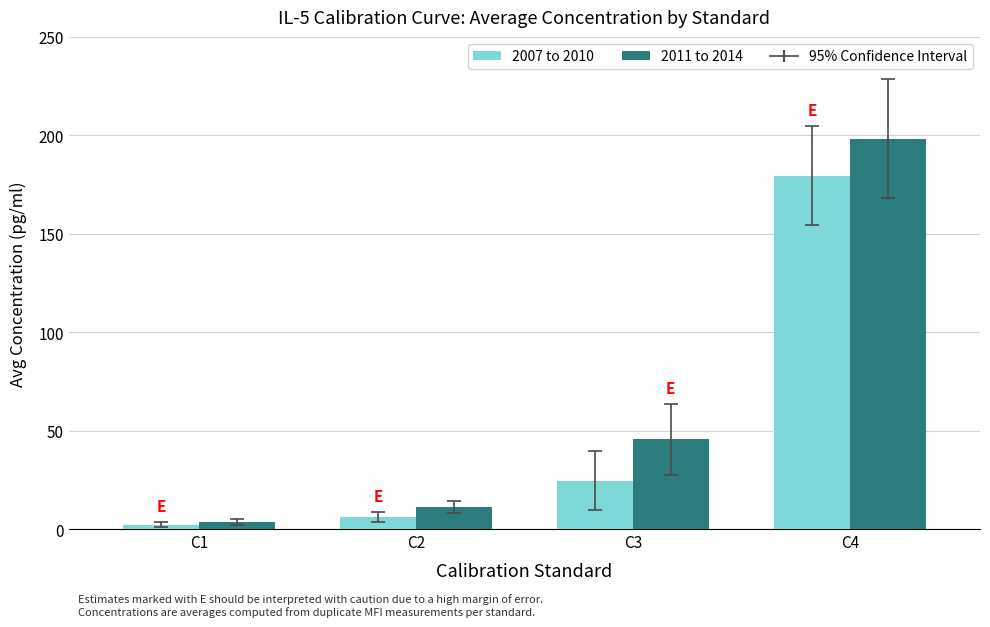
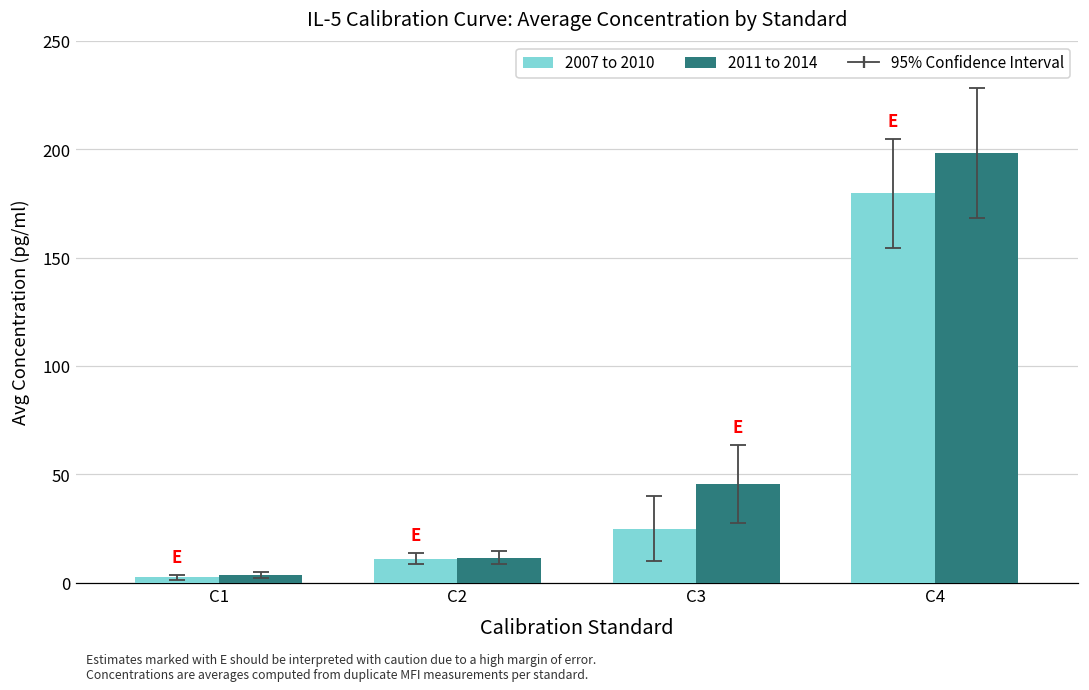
2007 to 2010, C2: 6 -> 11
